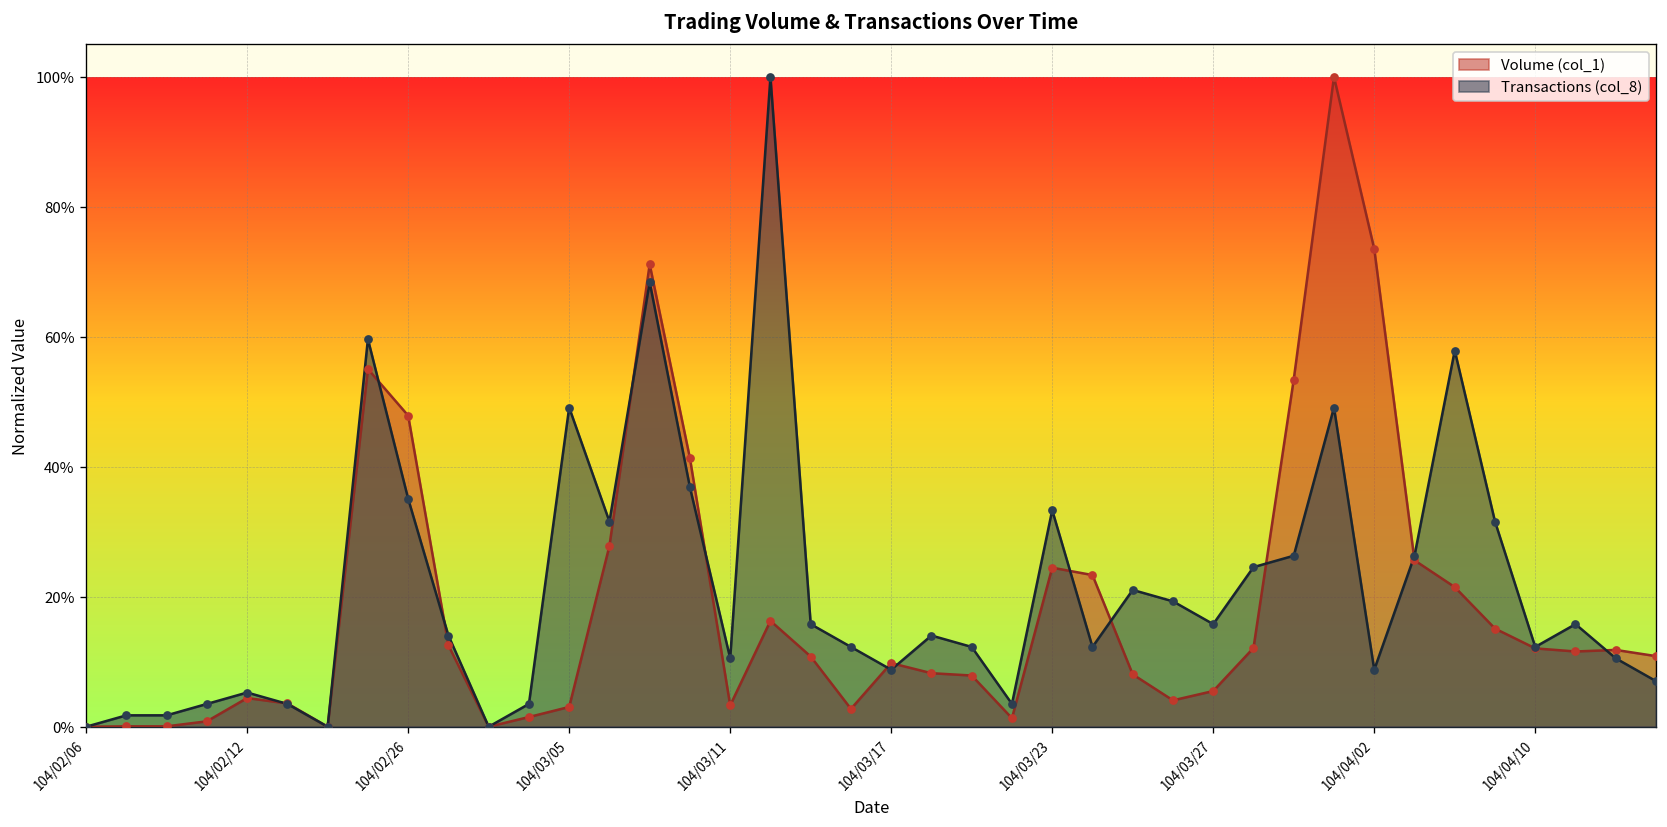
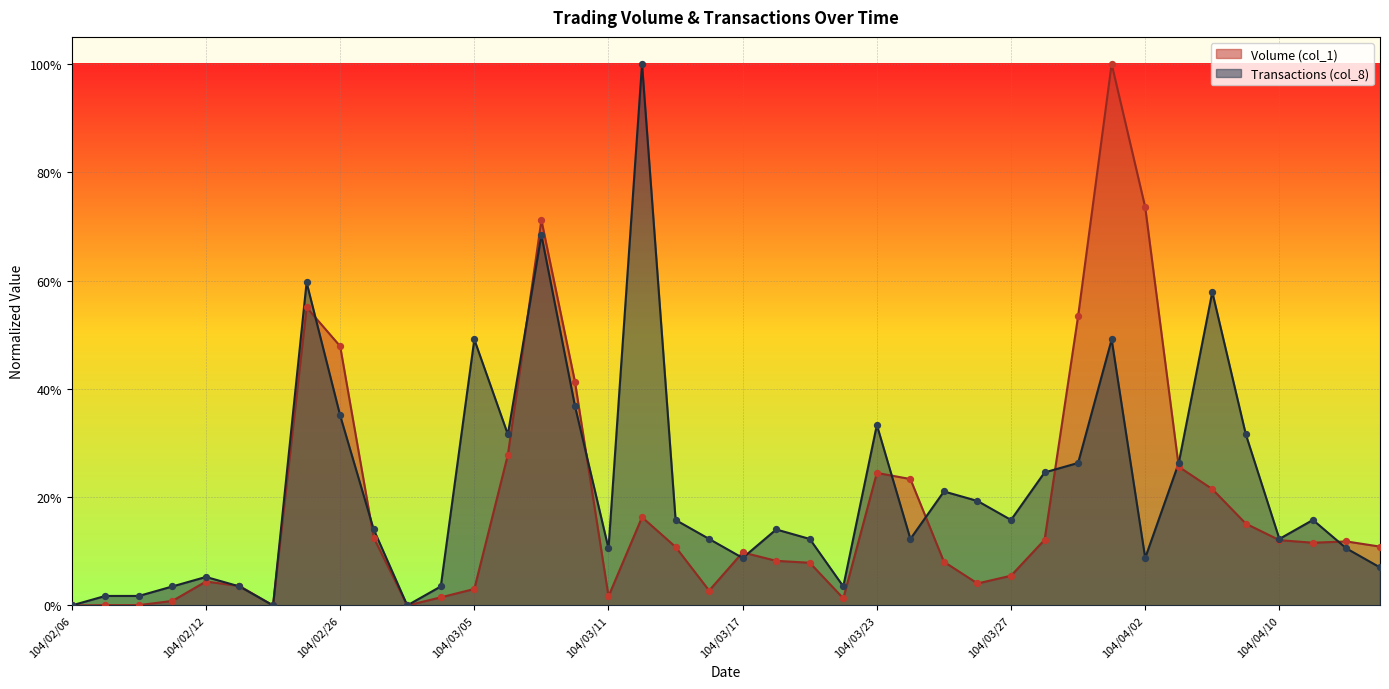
Volume (col_1), 104/03/11: 3% -> 2%
